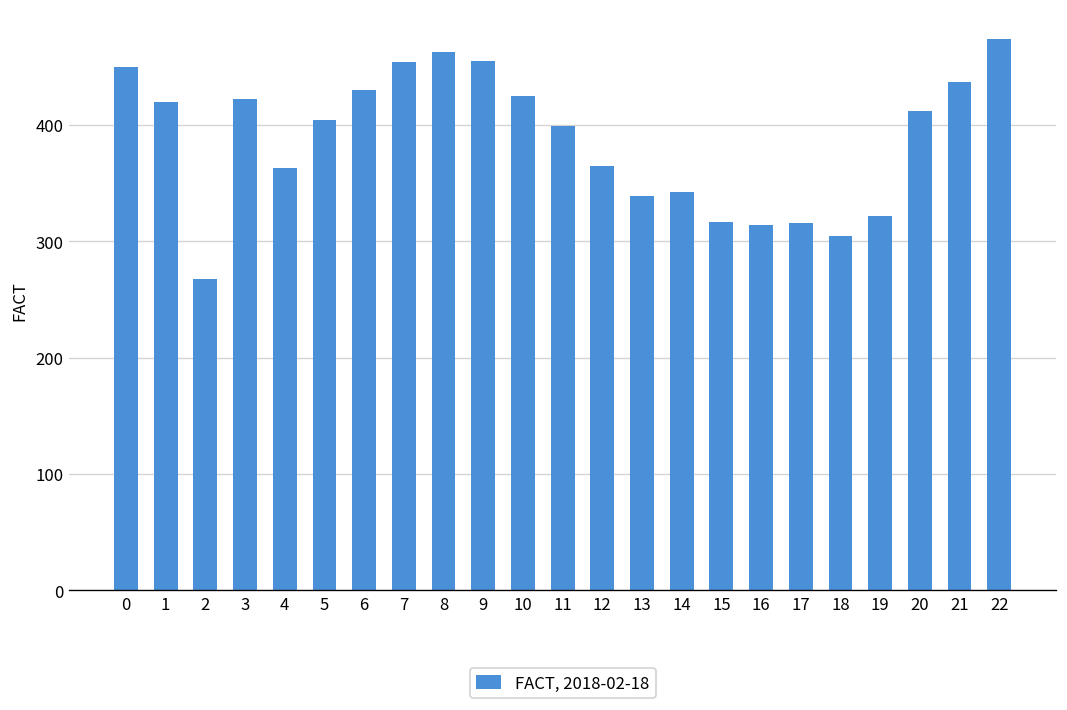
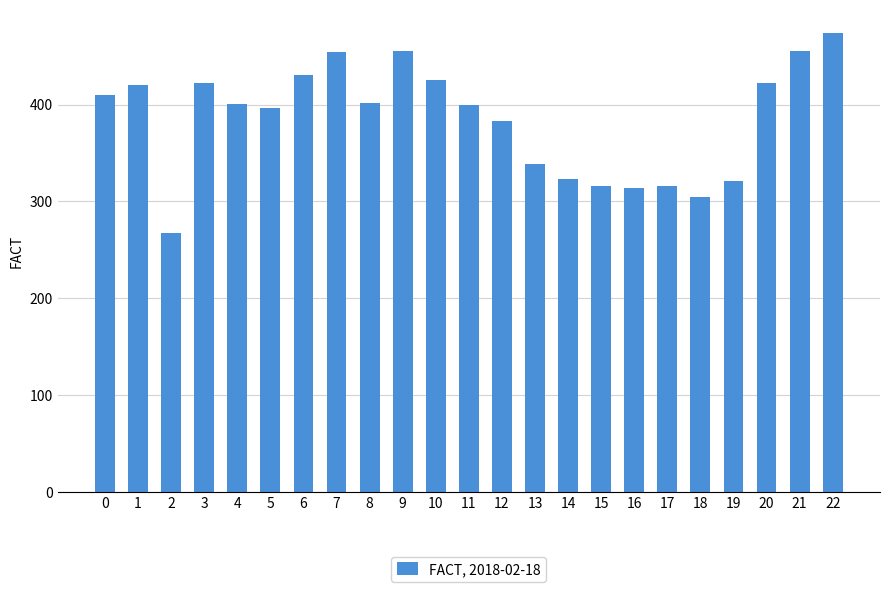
0: 450 -> 410
4: 360 -> 400
5: 404 -> 396
8: 460 -> 400
12: 360 -> 380
14: 340 -> 320
20: 410 -> 420
21: 440 -> 460
